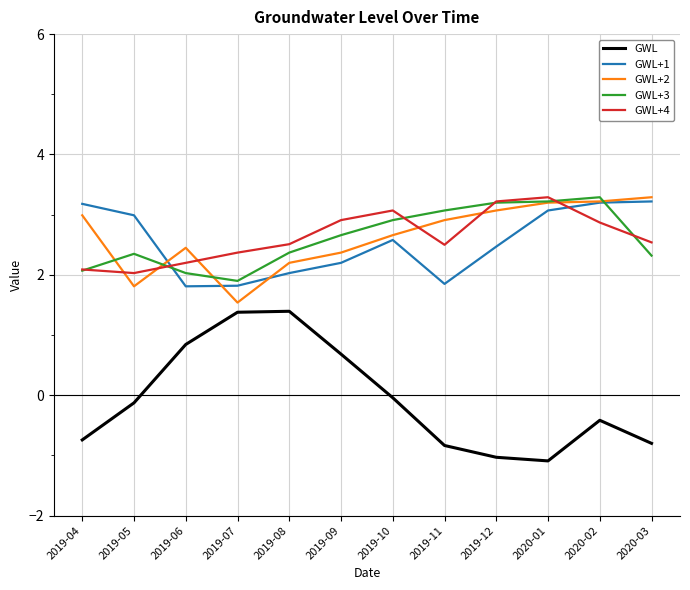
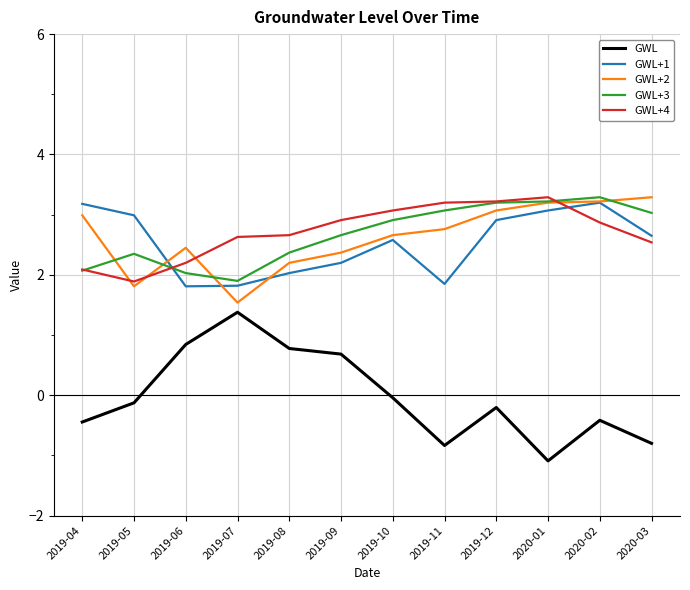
GWL, 2019-04: -0.7 -> -0.4
GWL+4, 2019-05: 2.0 -> 1.9
GWL+4, 2019-07: 2.4 -> 2.6
GWL, 2019-08: 1.4 -> 0.8
GWL+4, 2019-08: 2.5 -> 2.7
GWL+2, 2019-11: 2.9 -> 2.8
GWL+4, 2019-11: 2.5 -> 3.2
GWL, 2019-12: -1.0 -> -0.2
GWL+1, 2019-12: 2.5 -> 2.9
GWL+1, 2020-03: 3.2 -> 2.7
GWL+3, 2020-03: 2.3 -> 3.0
